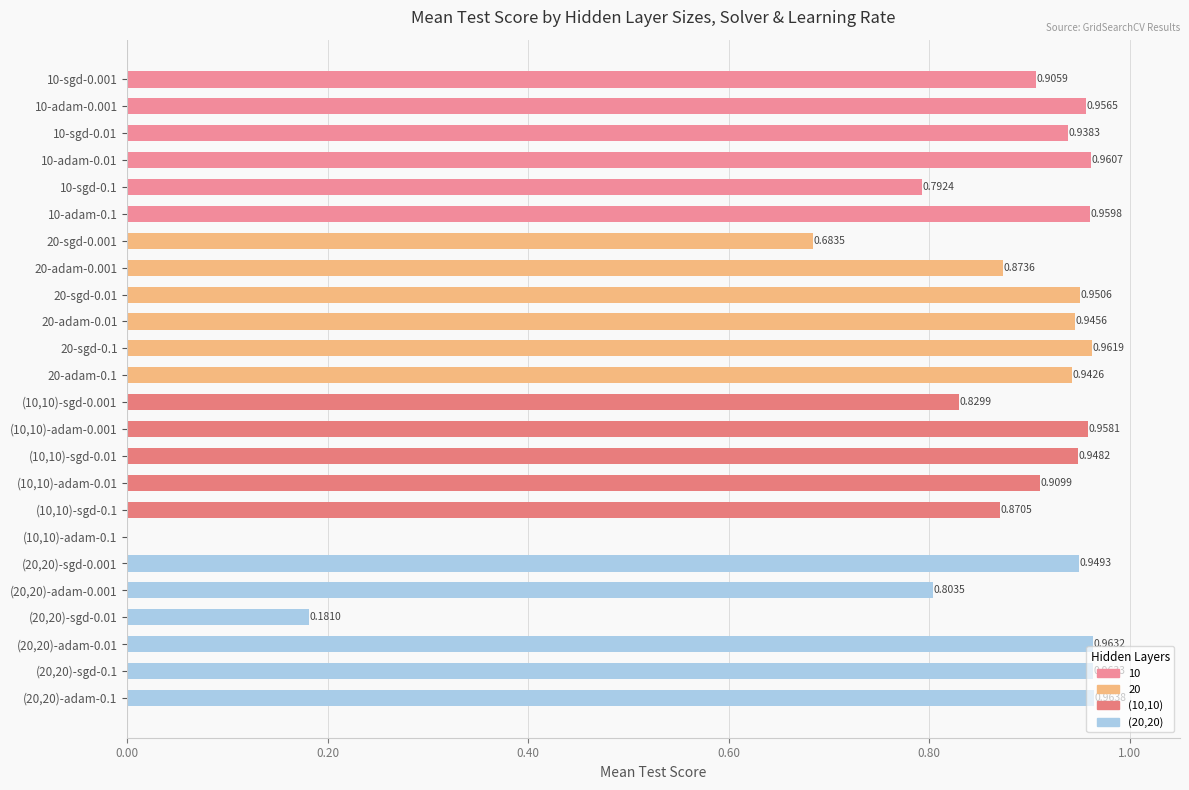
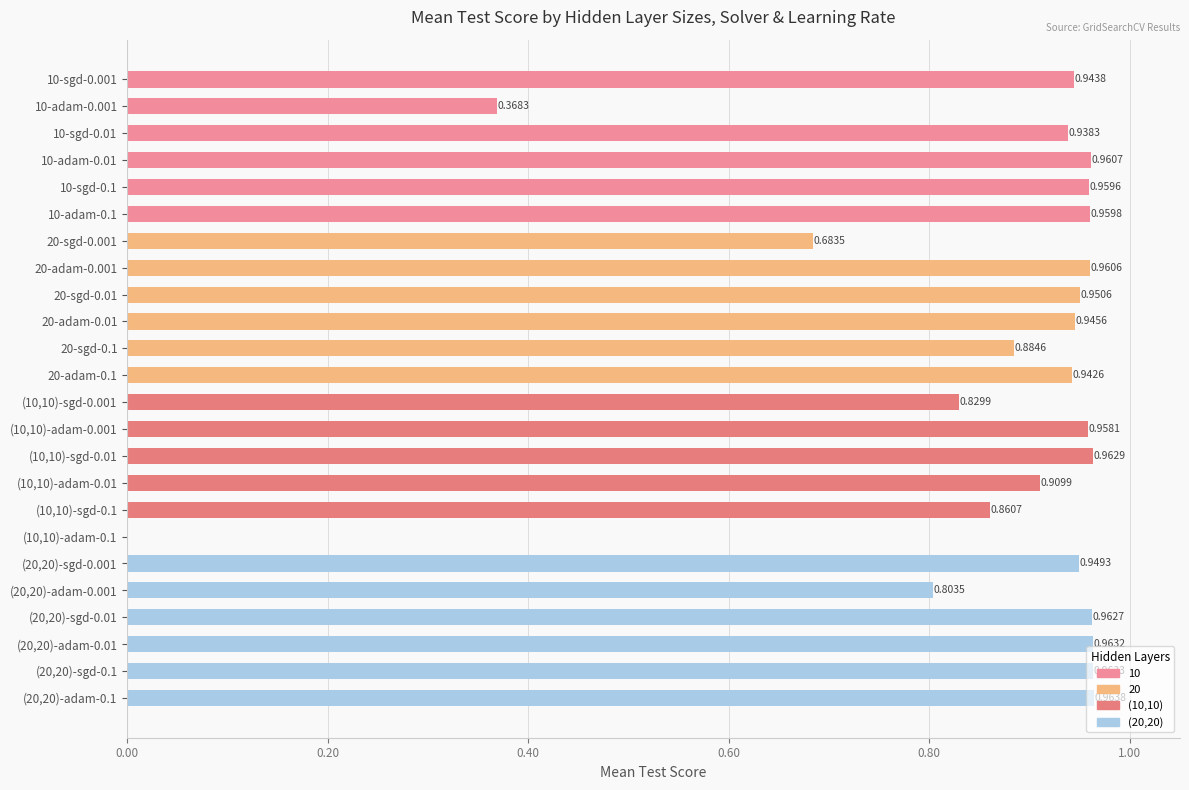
10-sgd-0.001: 0.9059 -> 0.9438
10-adam-0.001: 0.9565 -> 0.3683
10-sgd-0.1: 0.7924 -> 0.9596
20-adam-0.001: 0.8736 -> 0.9606
20-sgd-0.1: 0.9619 -> 0.8846
(10,10)-sgd-0.01: 0.9482 -> 0.9629
(10,10)-sgd-0.1: 0.8705 -> 0.8607
(20,20)-sgd-0.01: 0.1810 -> 0.9627
